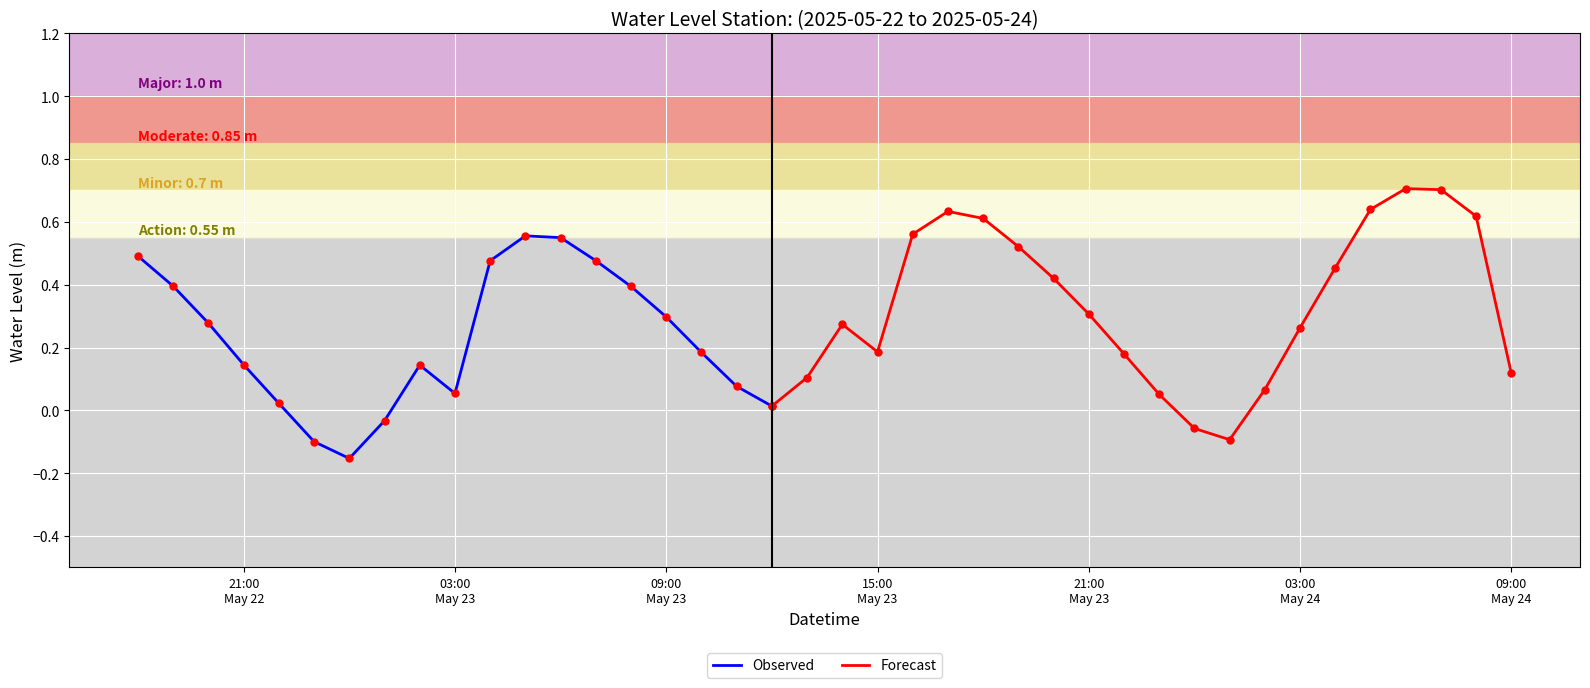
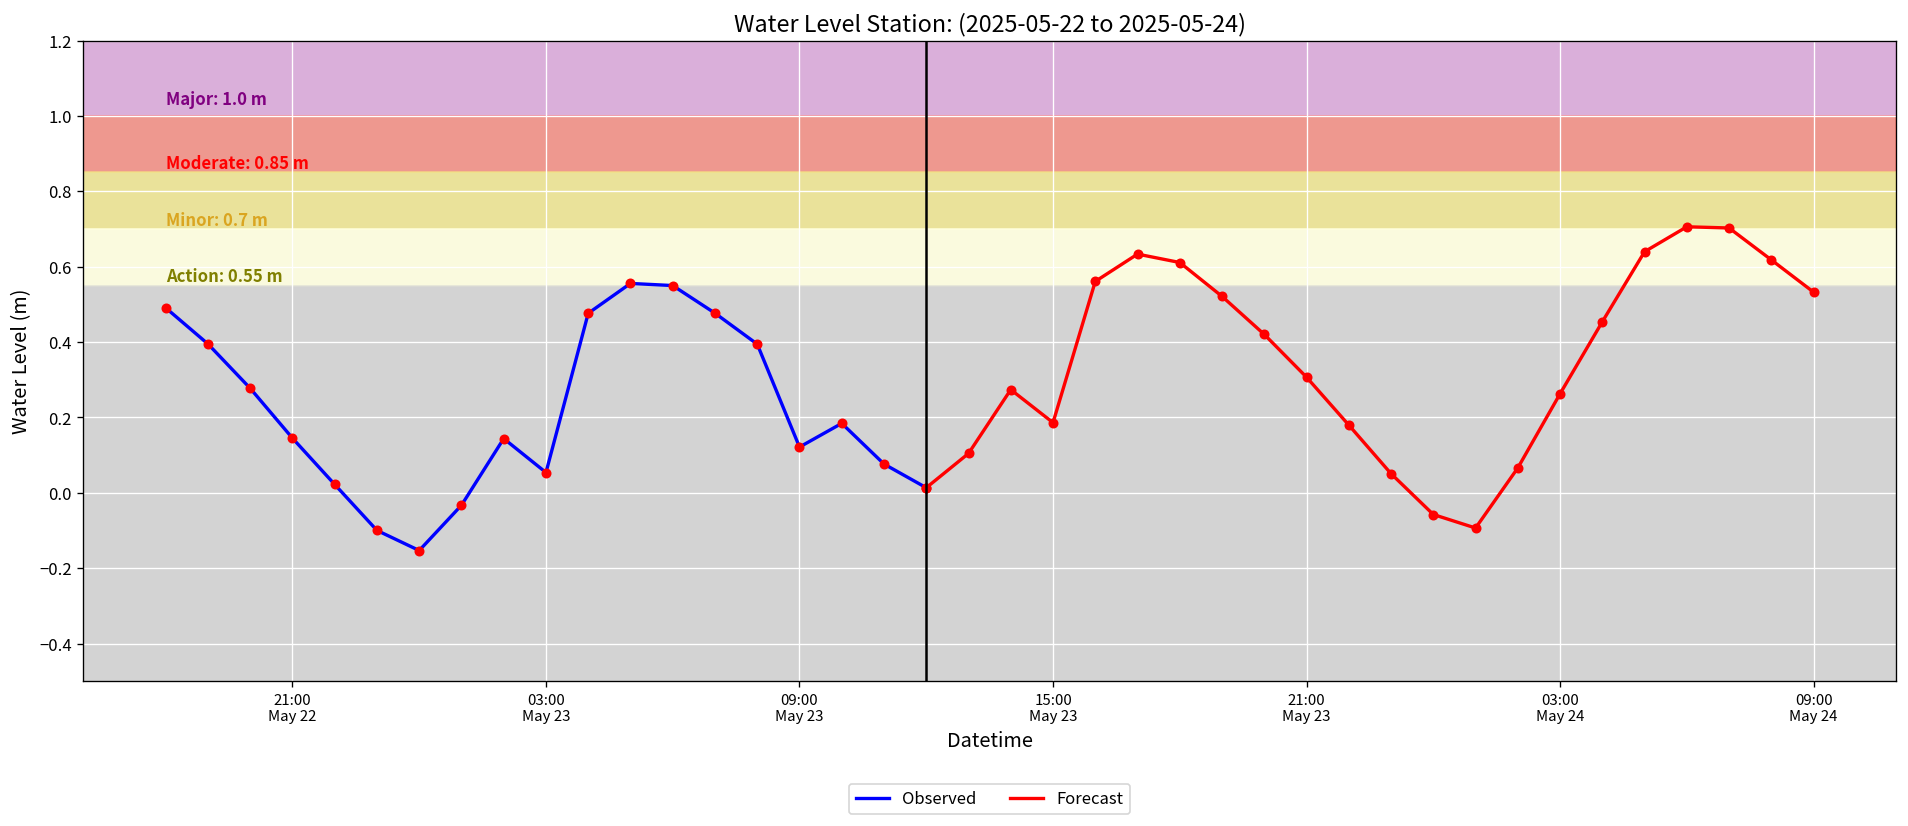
Observed, 09:00 May 23: 0.30 -> 0.12
Forecast, 09:00 May 24: 0.12 -> 0.53
